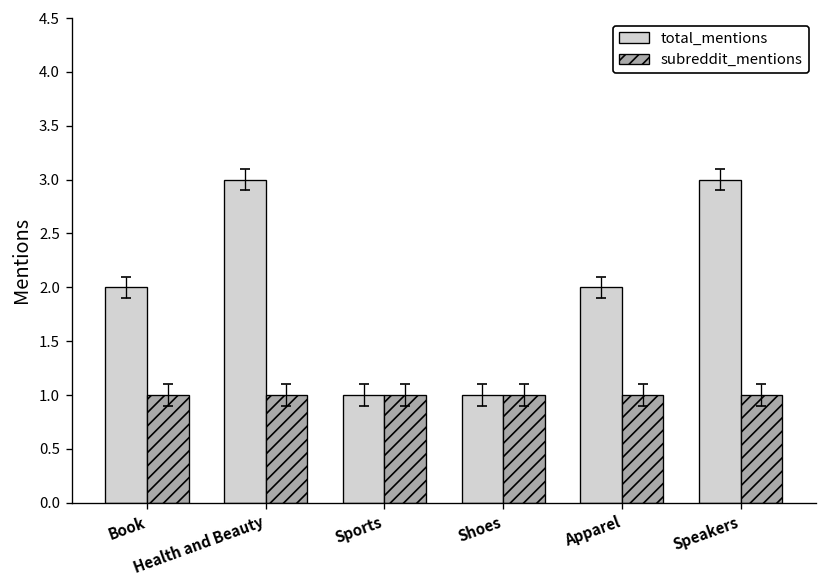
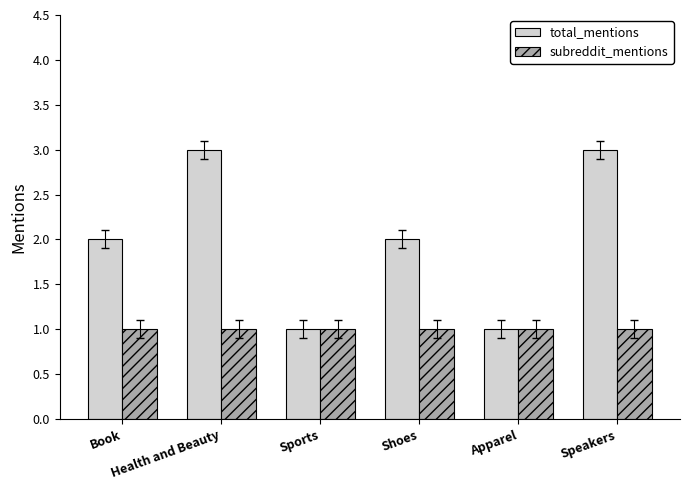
total_mentions, Shoes: 1 -> 2
total_mentions, Apparel: 2 -> 1
